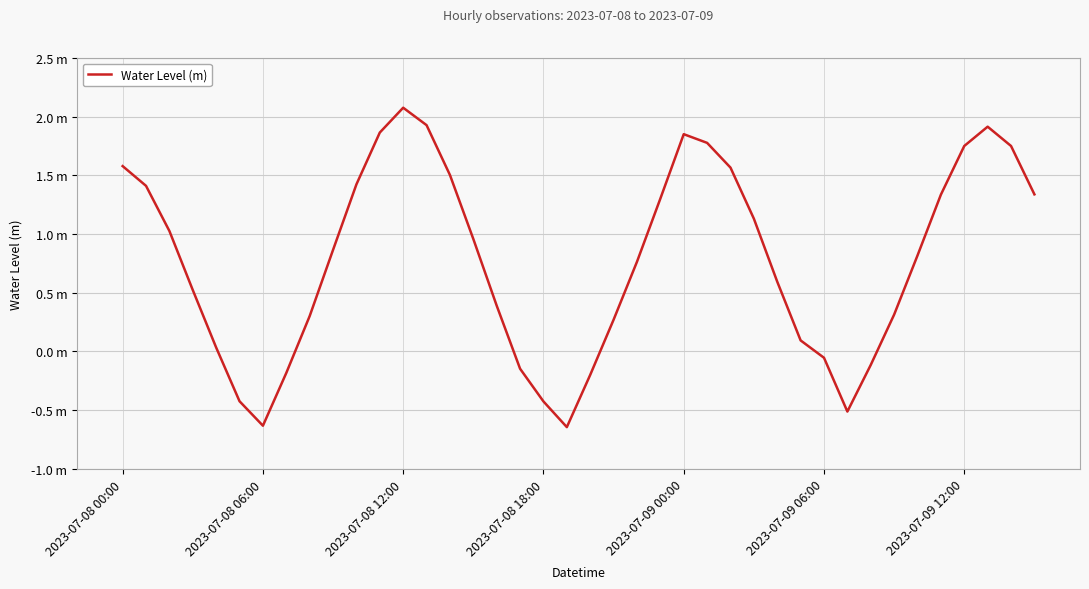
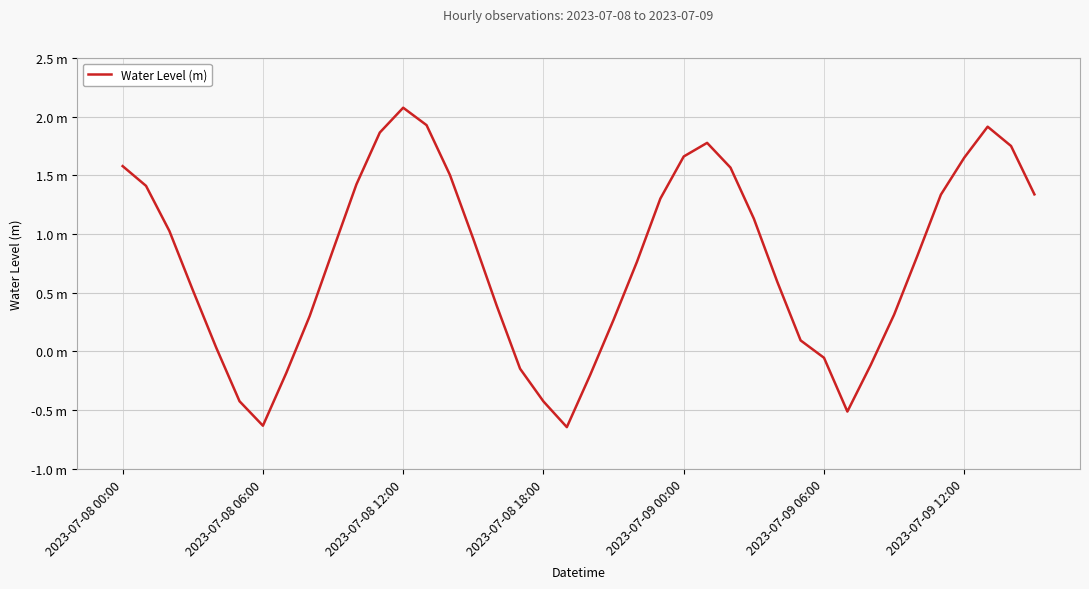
2023-07-09 00:00: 1.85 m -> 1.66 m
2023-07-09 12:00: 1.75 m -> 1.65 m
